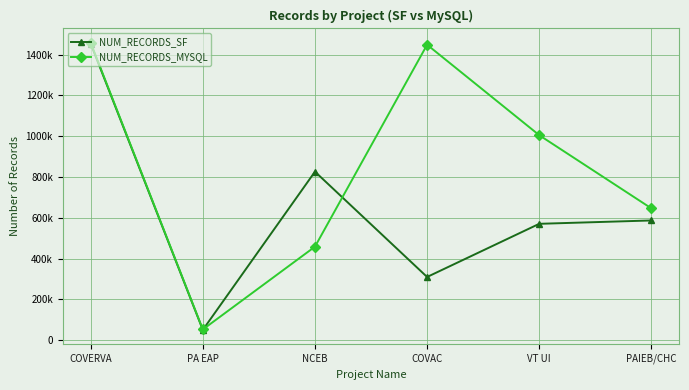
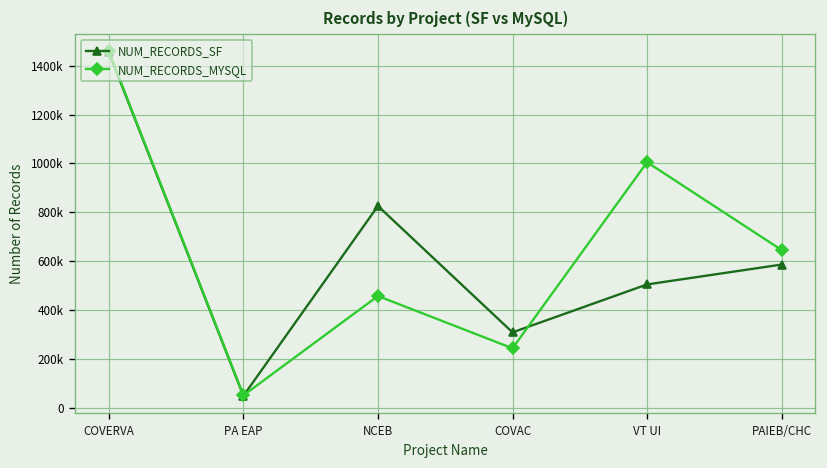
NUM_RECORDS_MYSQL, COVAC: 1450000 -> 240000
NUM_RECORDS_SF, VT UI: 570000 -> 510000
